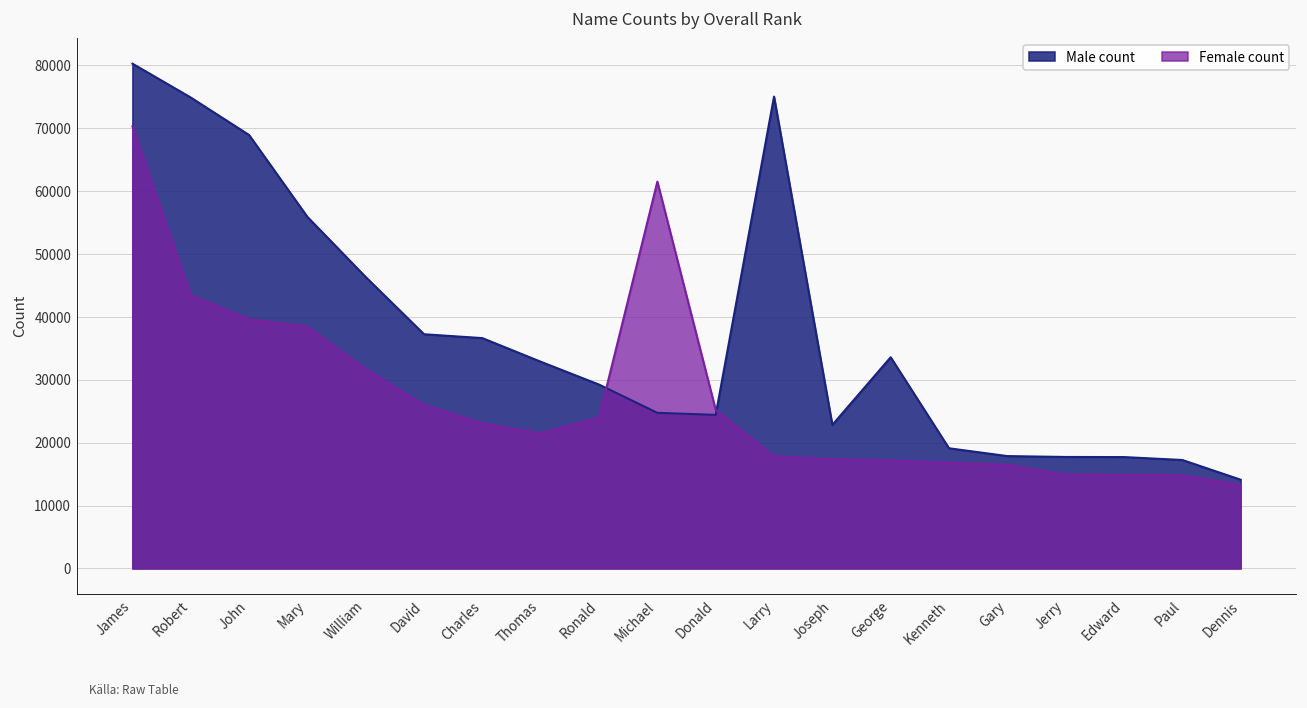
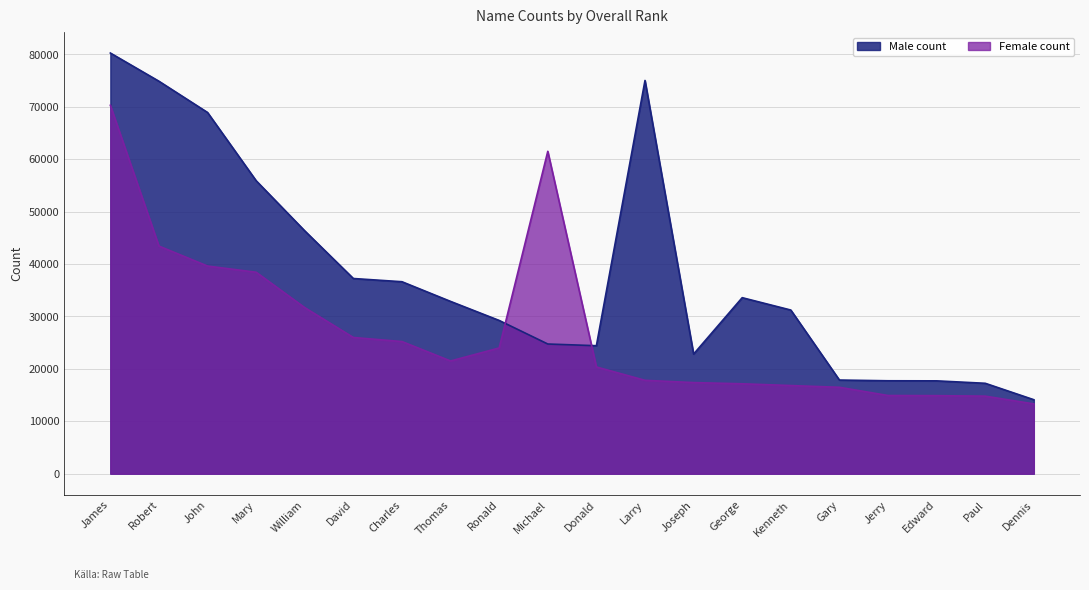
Female count, Charles: 23000 -> 25000
Female count, Donald: 25000 -> 20000
Male count, Kenneth: 19000 -> 31000
